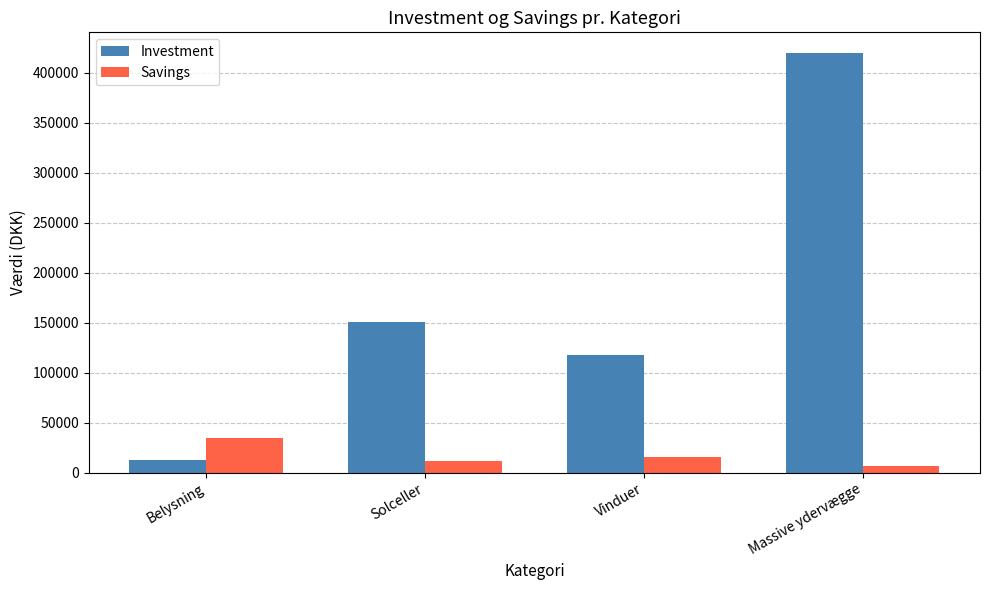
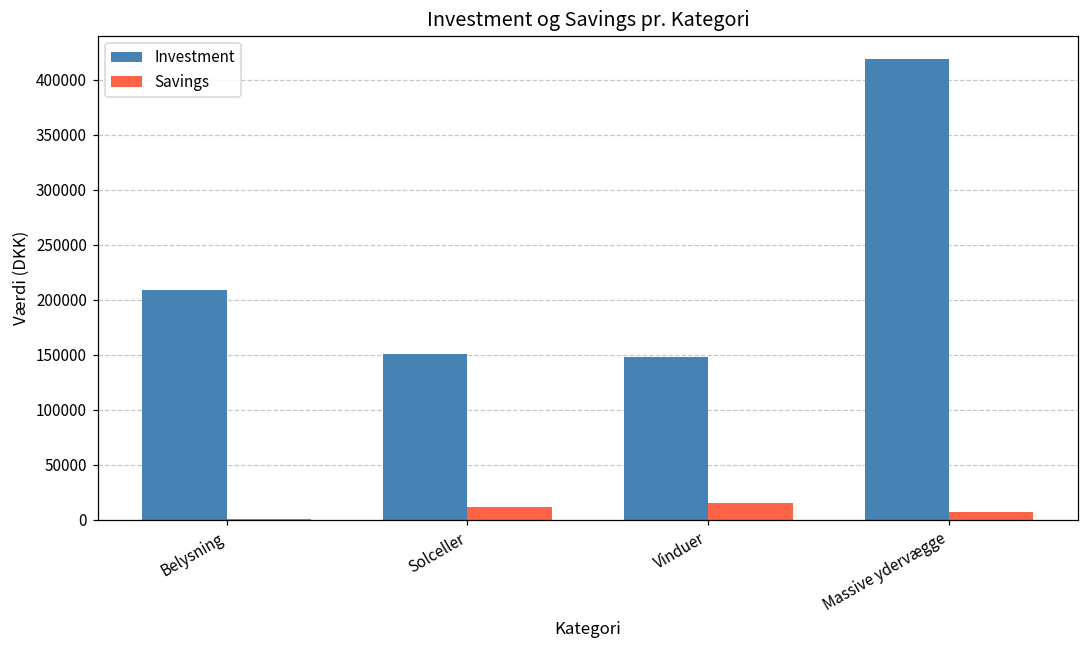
Investment, Belysning: 13000 -> 209000
Savings, Belysning: 35000 -> 1000
Investment, Vinduer: 118000 -> 148000
